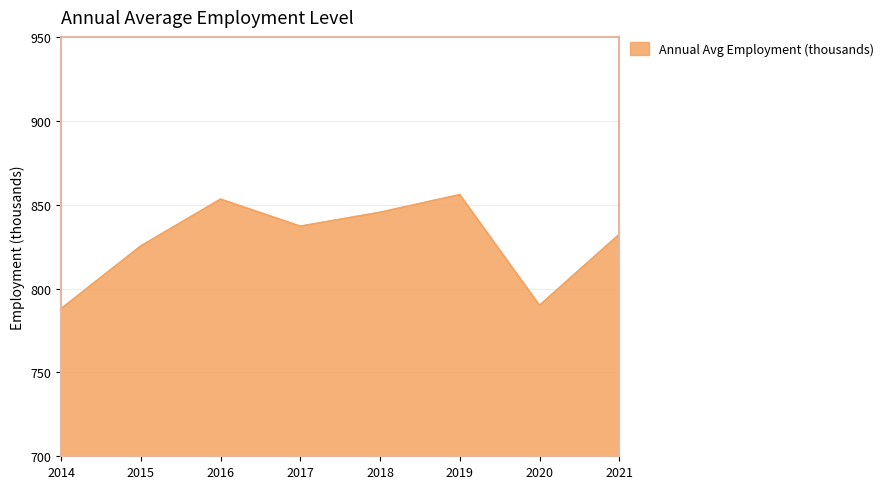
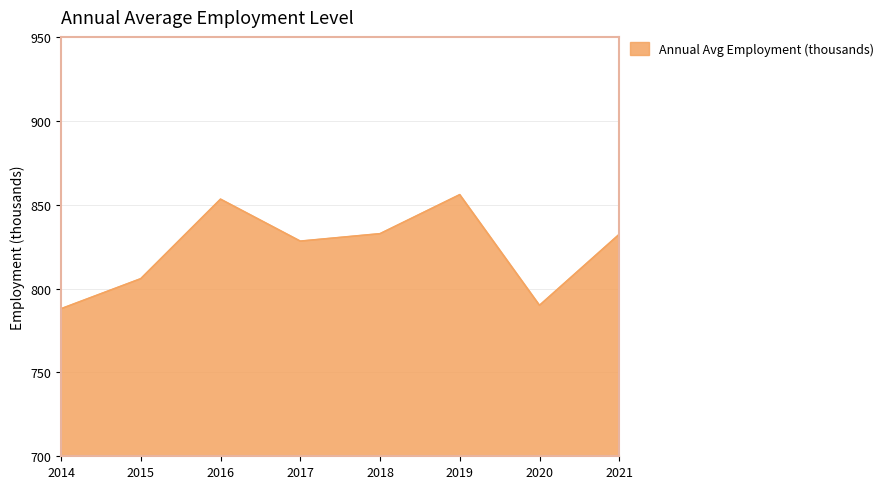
2015: 825 -> 806
2017: 837 -> 828
2018: 845 -> 833
